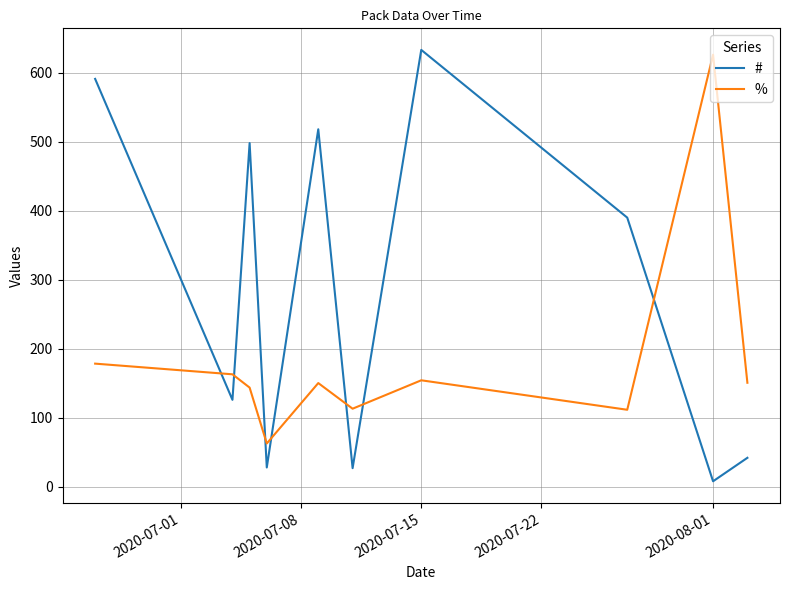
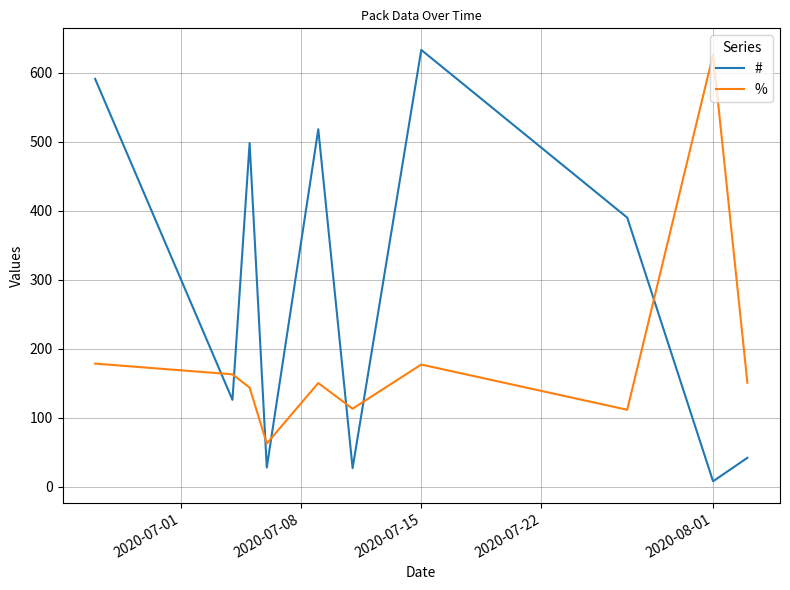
%, 2020-07-15: 150 -> 180
